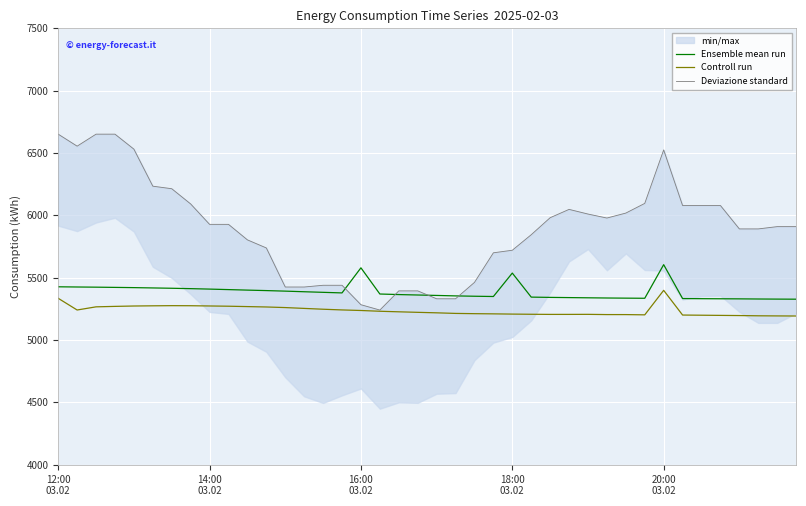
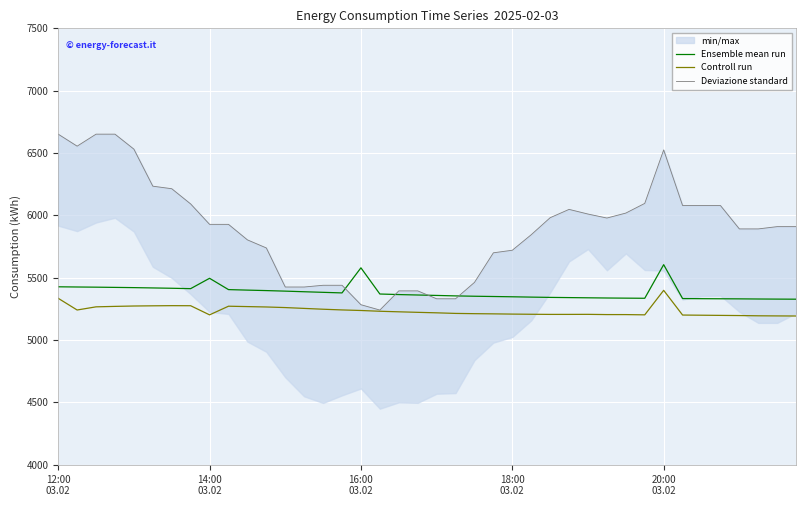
Ensemble mean run, 14:00 03.02: 5410 -> 5490
Controll run, 14:00 03.02: 5270 -> 5200
Ensemble mean run, 18:00 03.02: 5540 -> 5350
